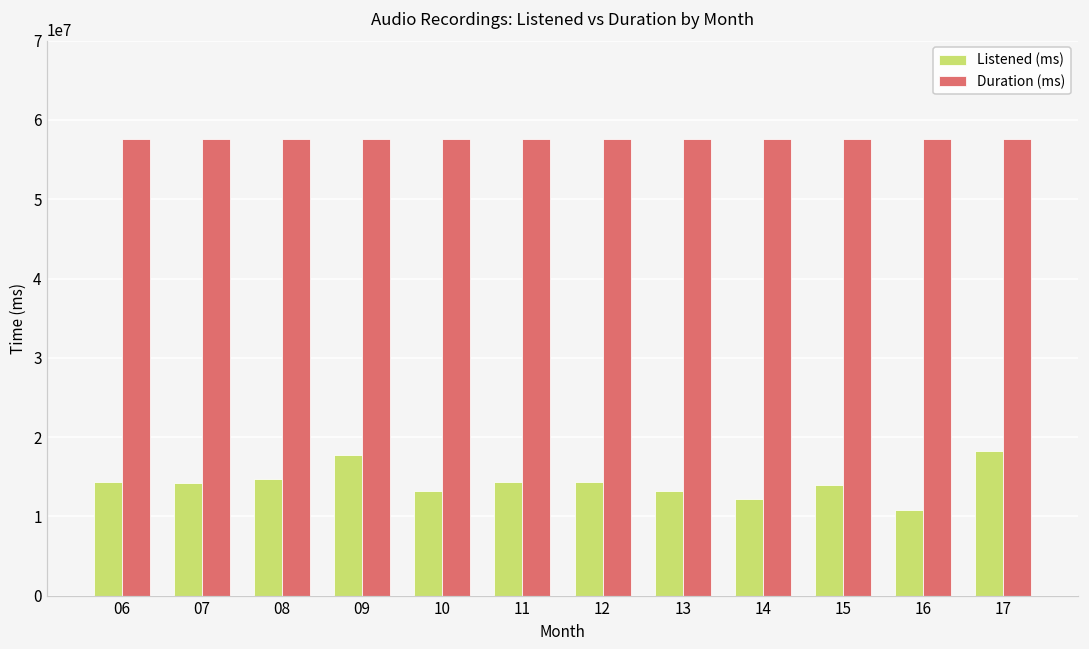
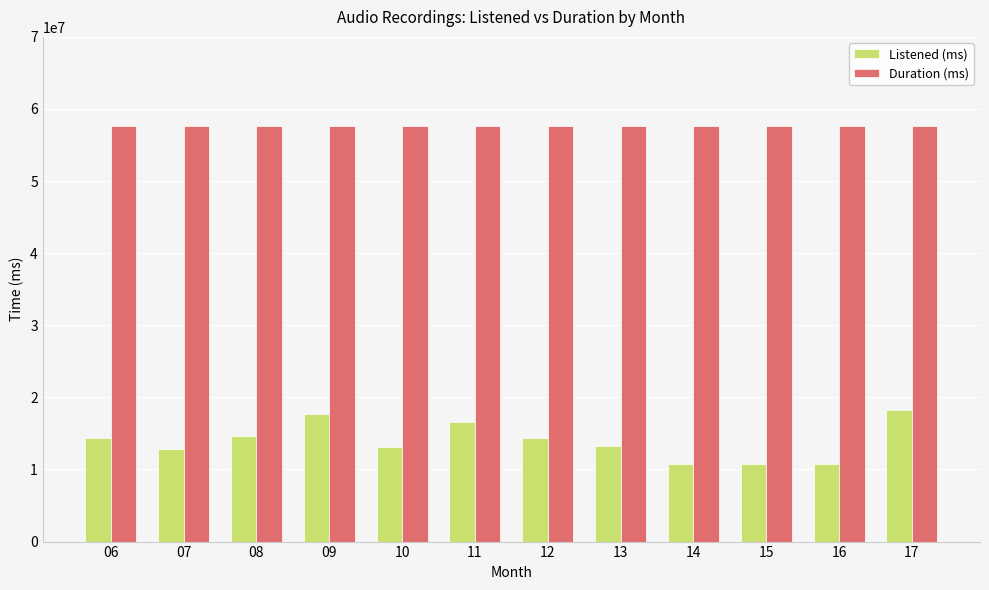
Listened (ms), 07: 14000000 -> 13000000
Listened (ms), 11: 14000000 -> 17000000
Listened (ms), 14: 12000000 -> 11000000
Listened (ms), 15: 14000000 -> 11000000
